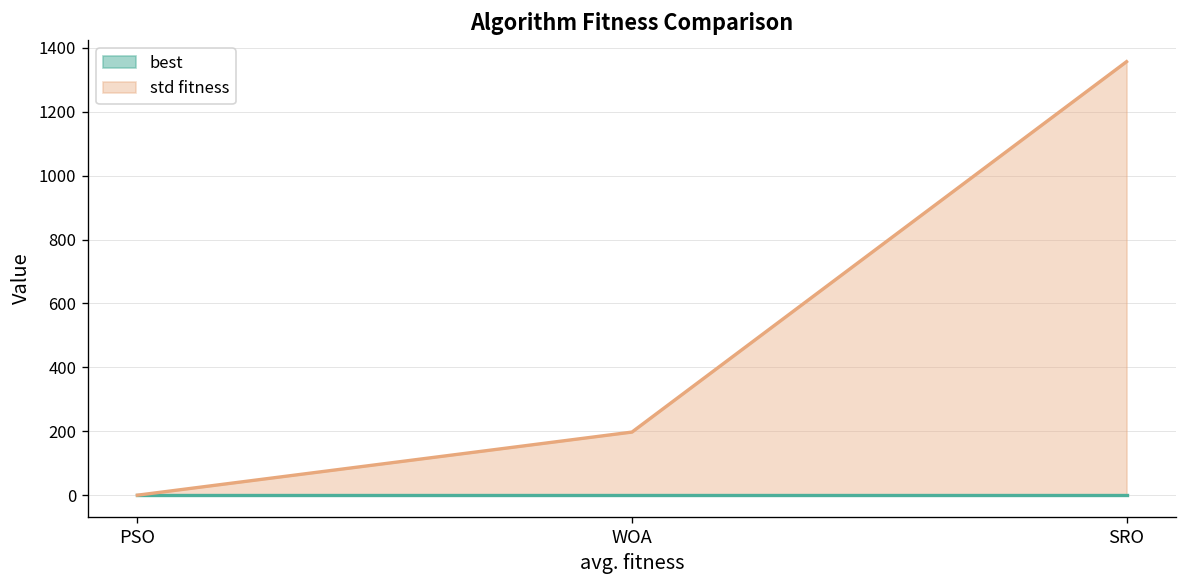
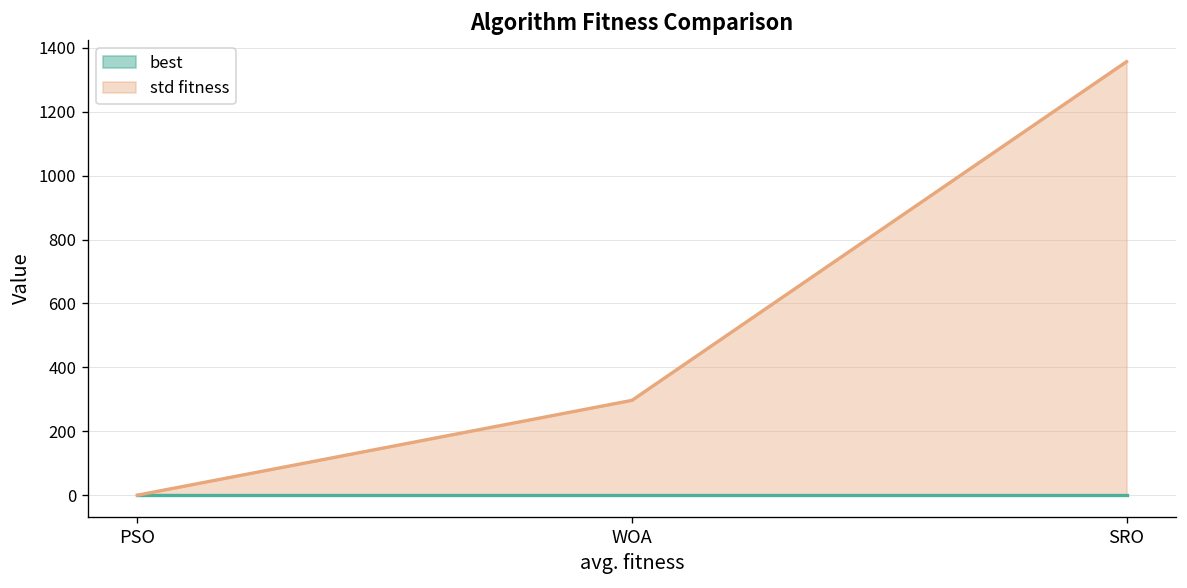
std fitness, WOA: 200 -> 300
